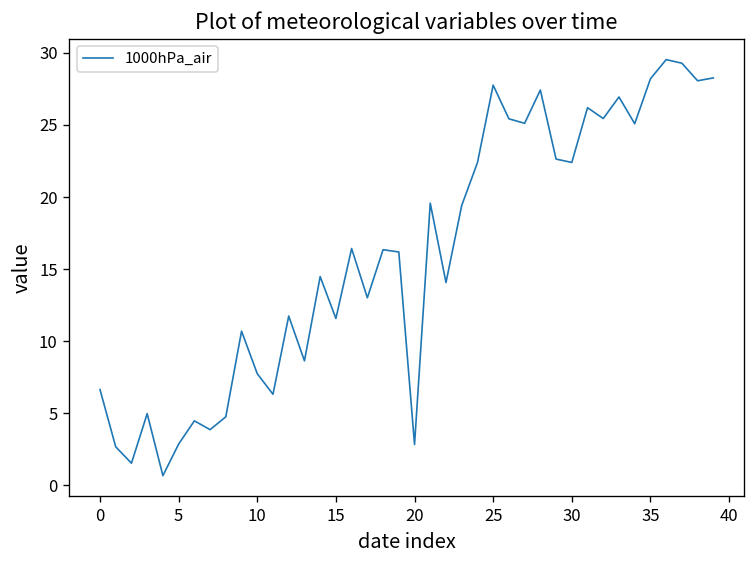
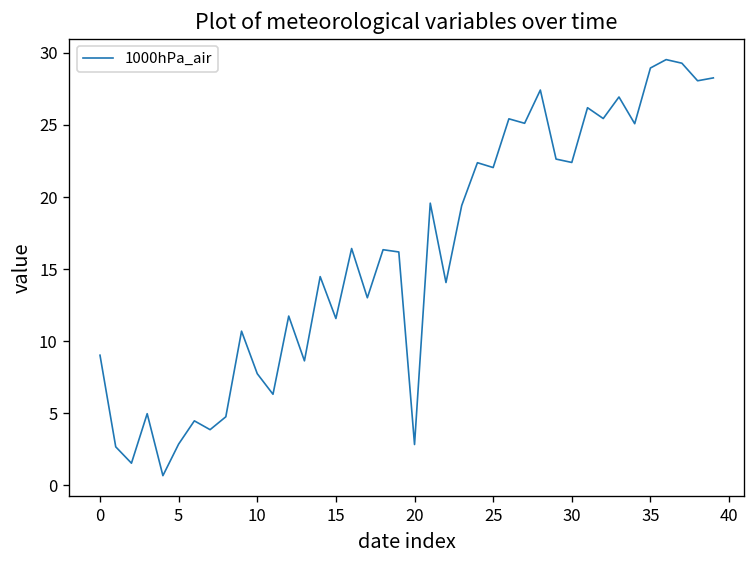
0: 6.6 -> 9.0
25: 27.8 -> 22.0
35: 28.2 -> 29.0
